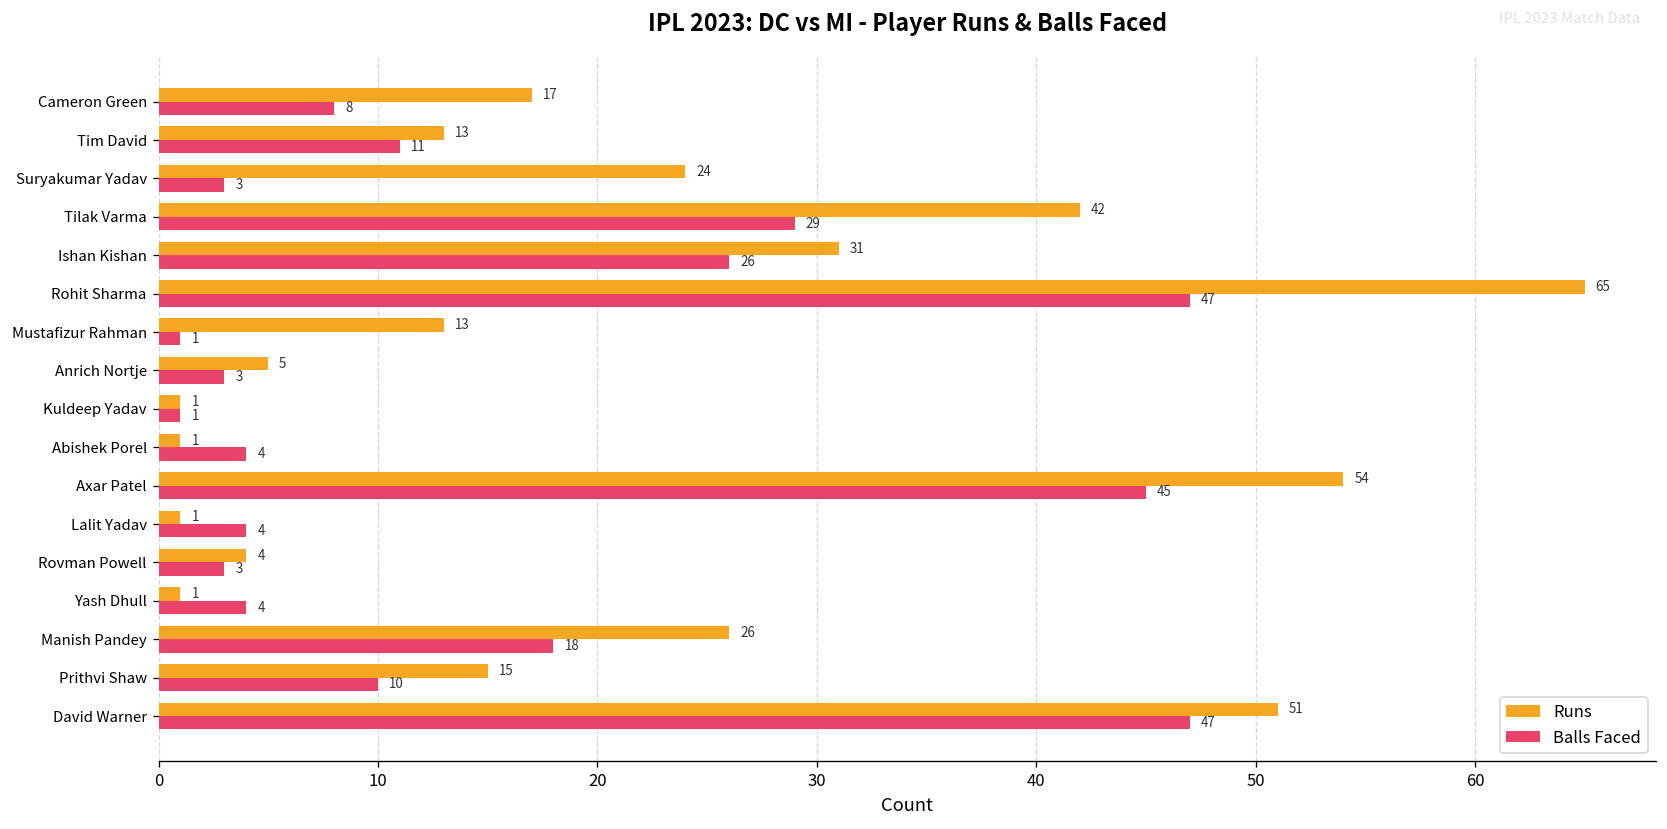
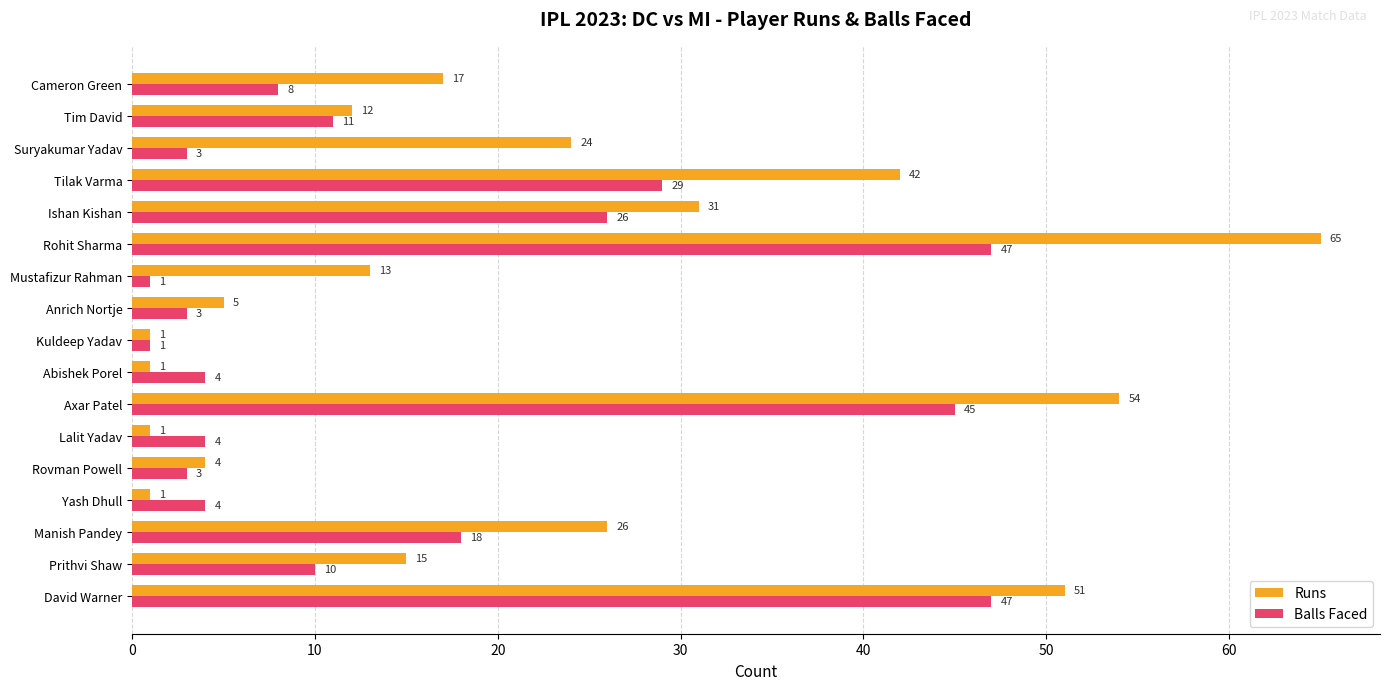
Runs, Tim David: 13 -> 12
